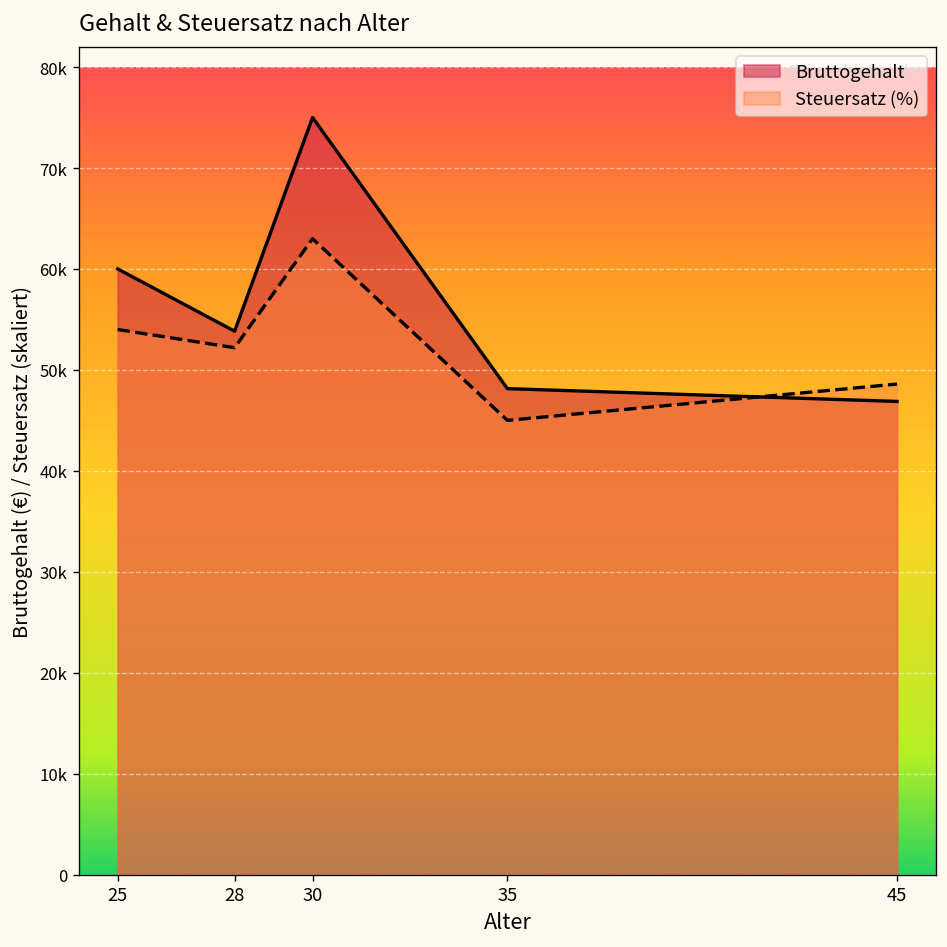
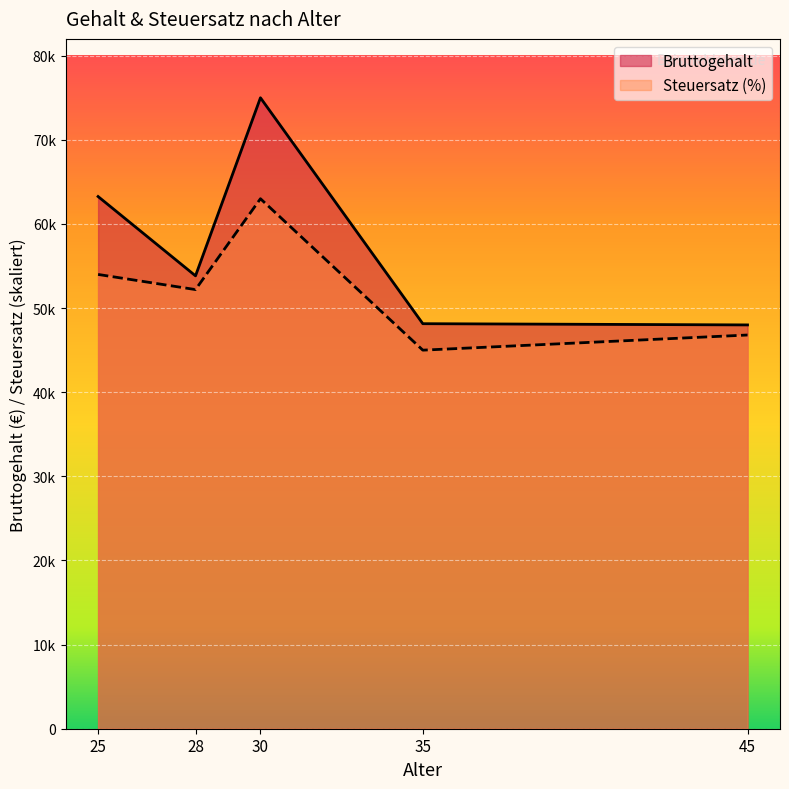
Bruttogehalt, 25: 60000 -> 63000
Bruttogehalt, 45: 47000 -> 48000
Steuersatz (%), 45: 49000 -> 47000
